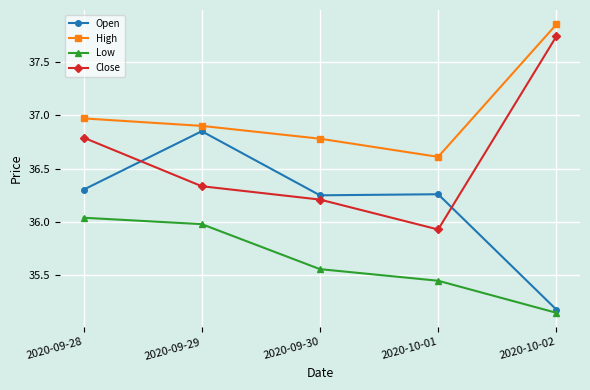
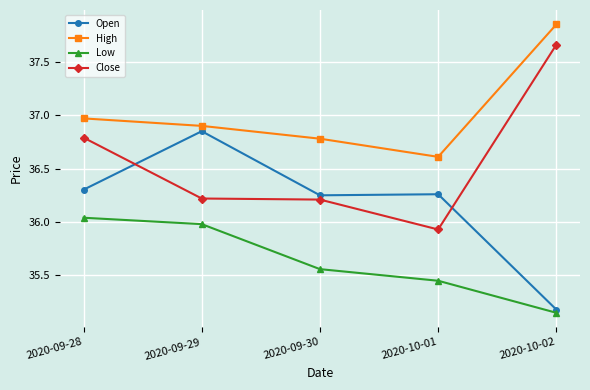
Close, 2020-09-29: 36.34 -> 36.22
Close, 2020-10-02: 37.74 -> 37.66
